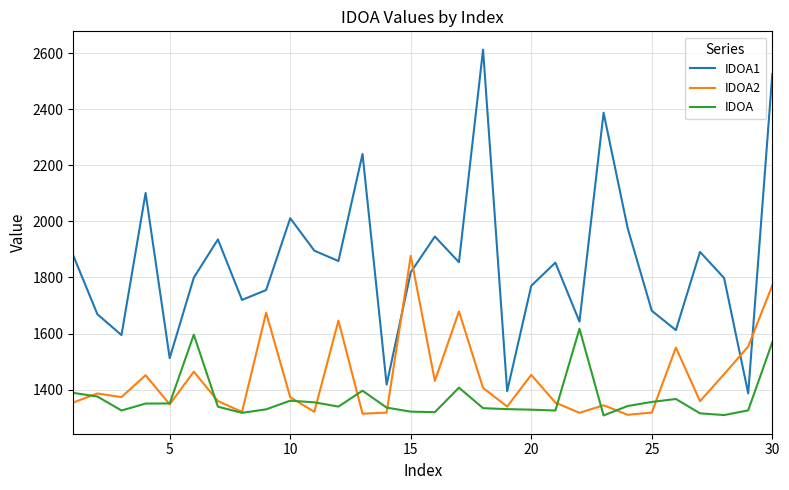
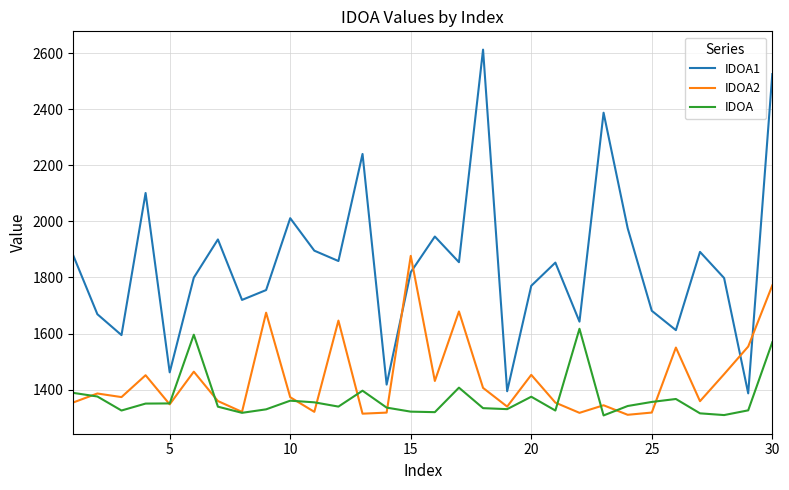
IDOA1, 5: 1510 -> 1460
IDOA, 20: 1330 -> 1380
